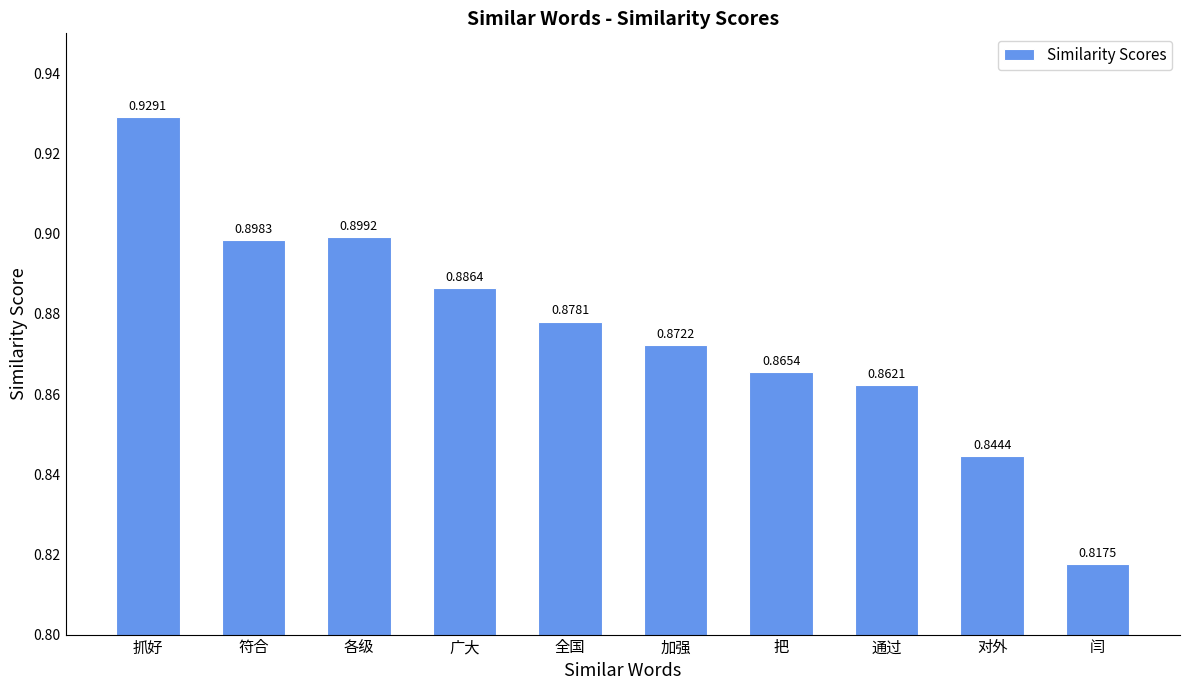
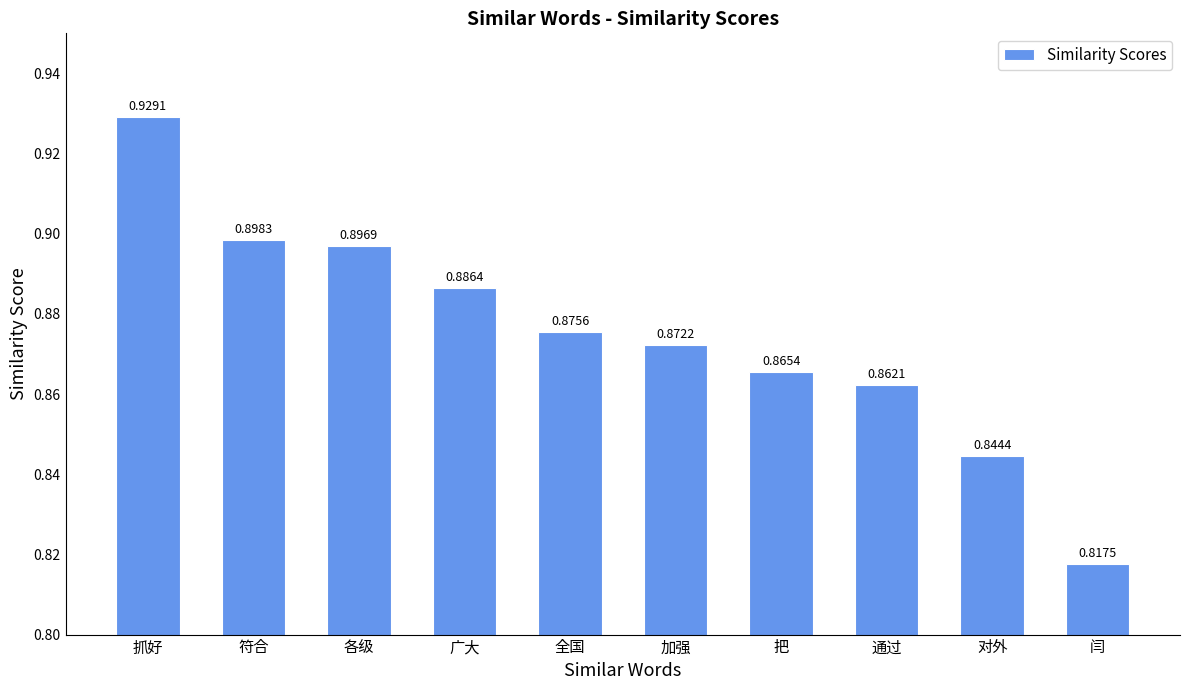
各级: 0.8992 -> 0.8969
全国: 0.8781 -> 0.8756
